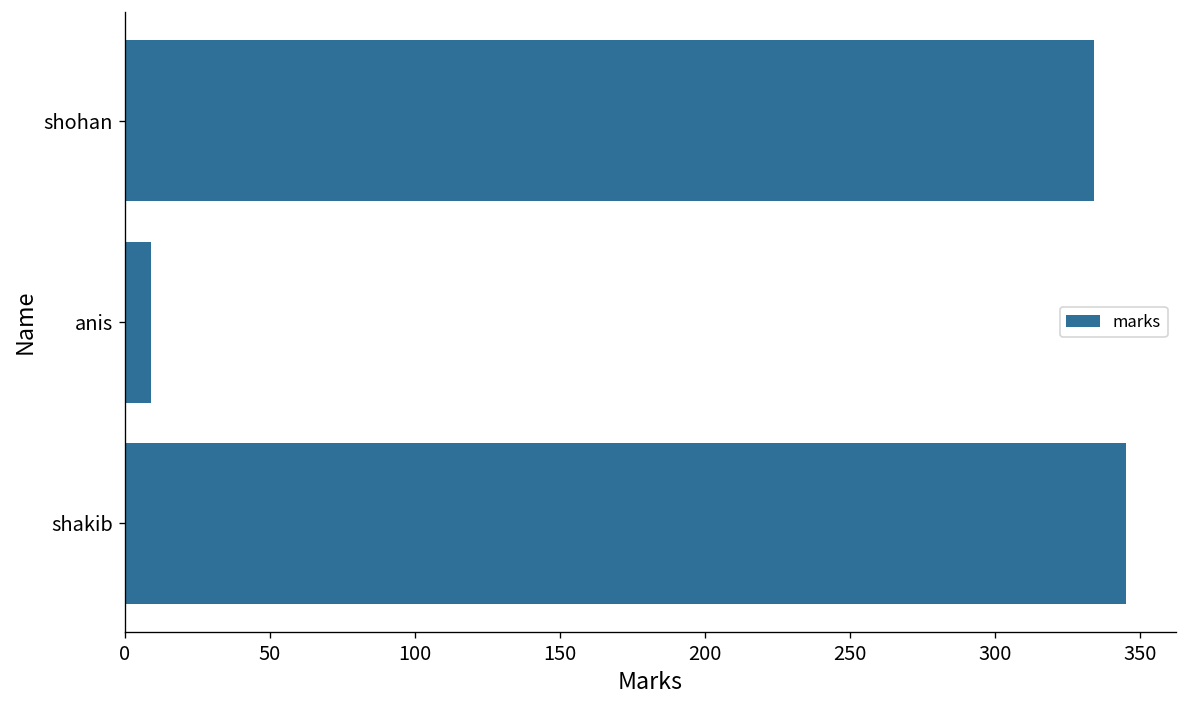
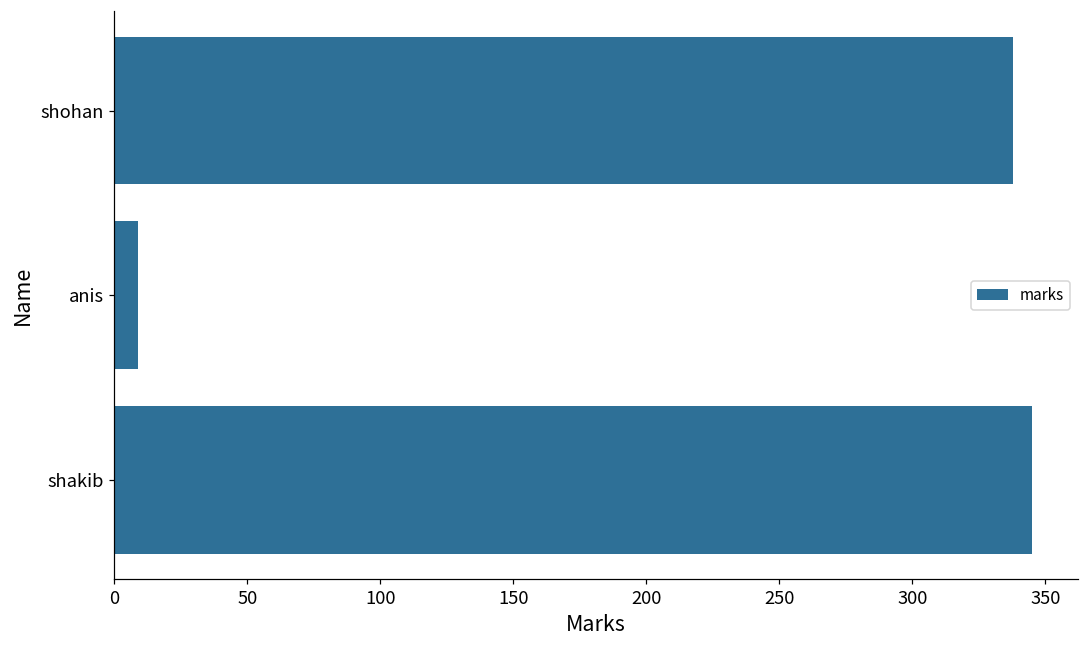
shohan: 334 -> 338
